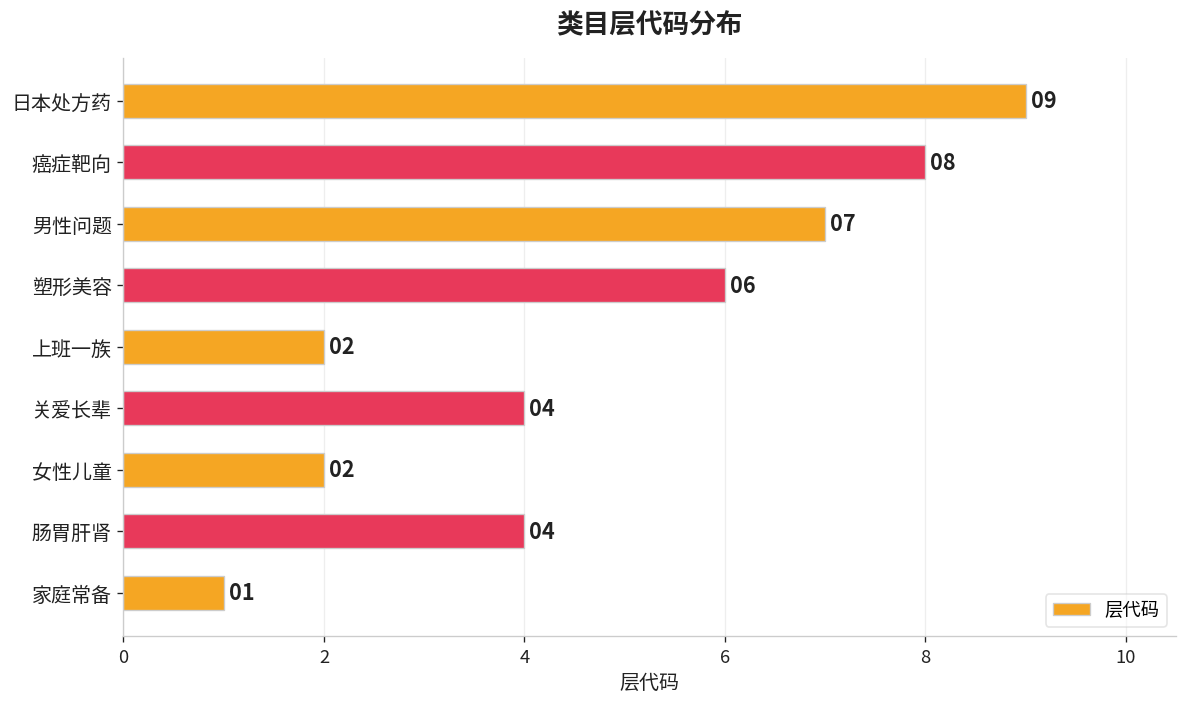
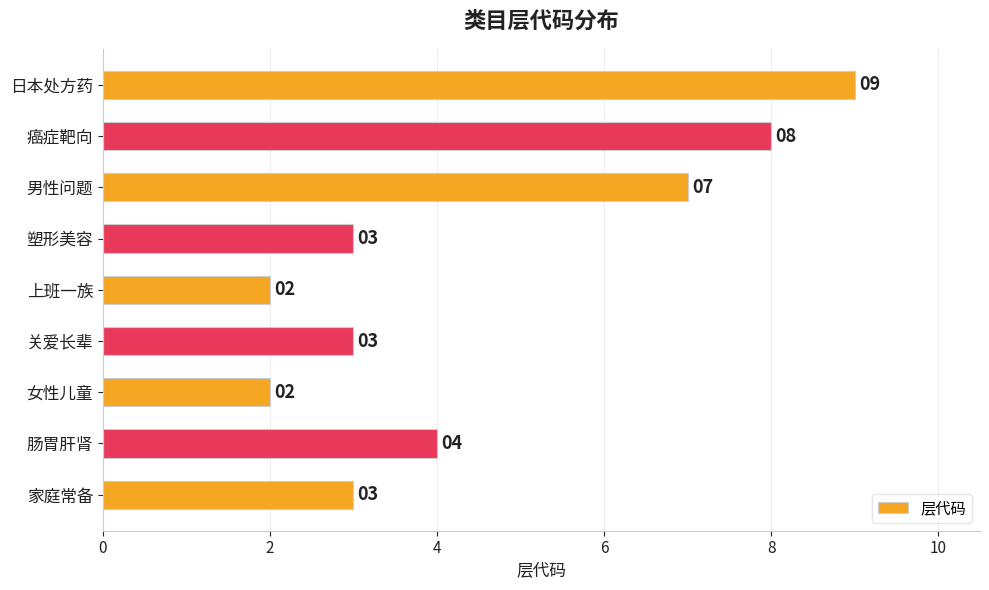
塑形美容: 06 -> 03
关爱长辈: 04 -> 03
家庭常备: 01 -> 03
